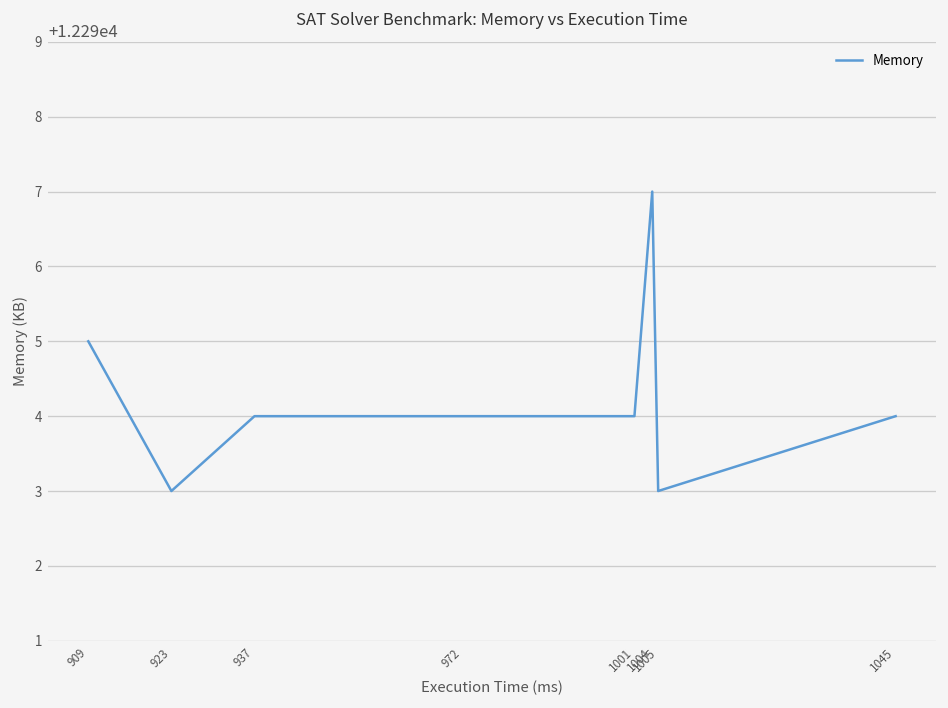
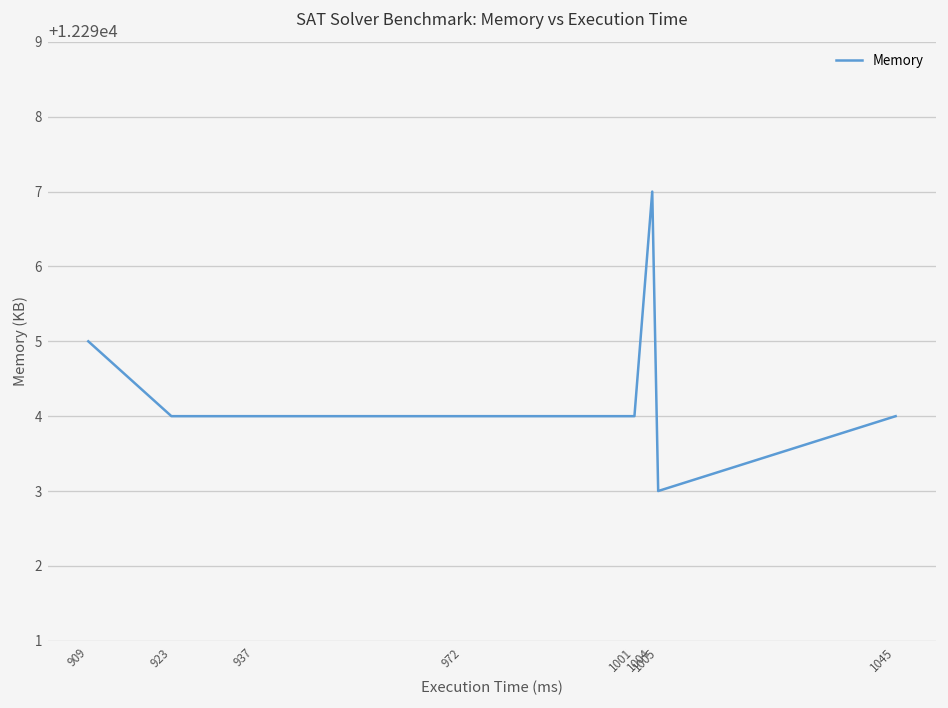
923: 12293 -> 12294
